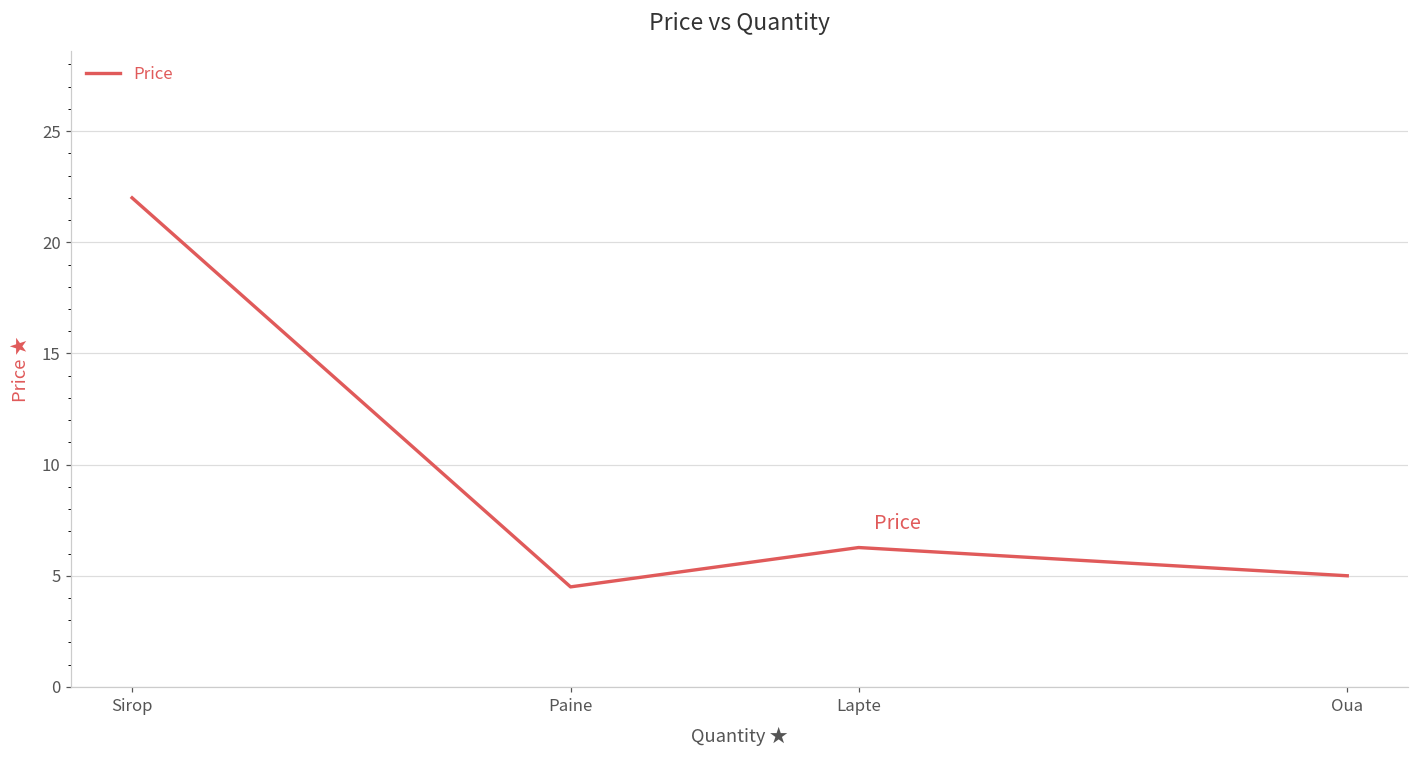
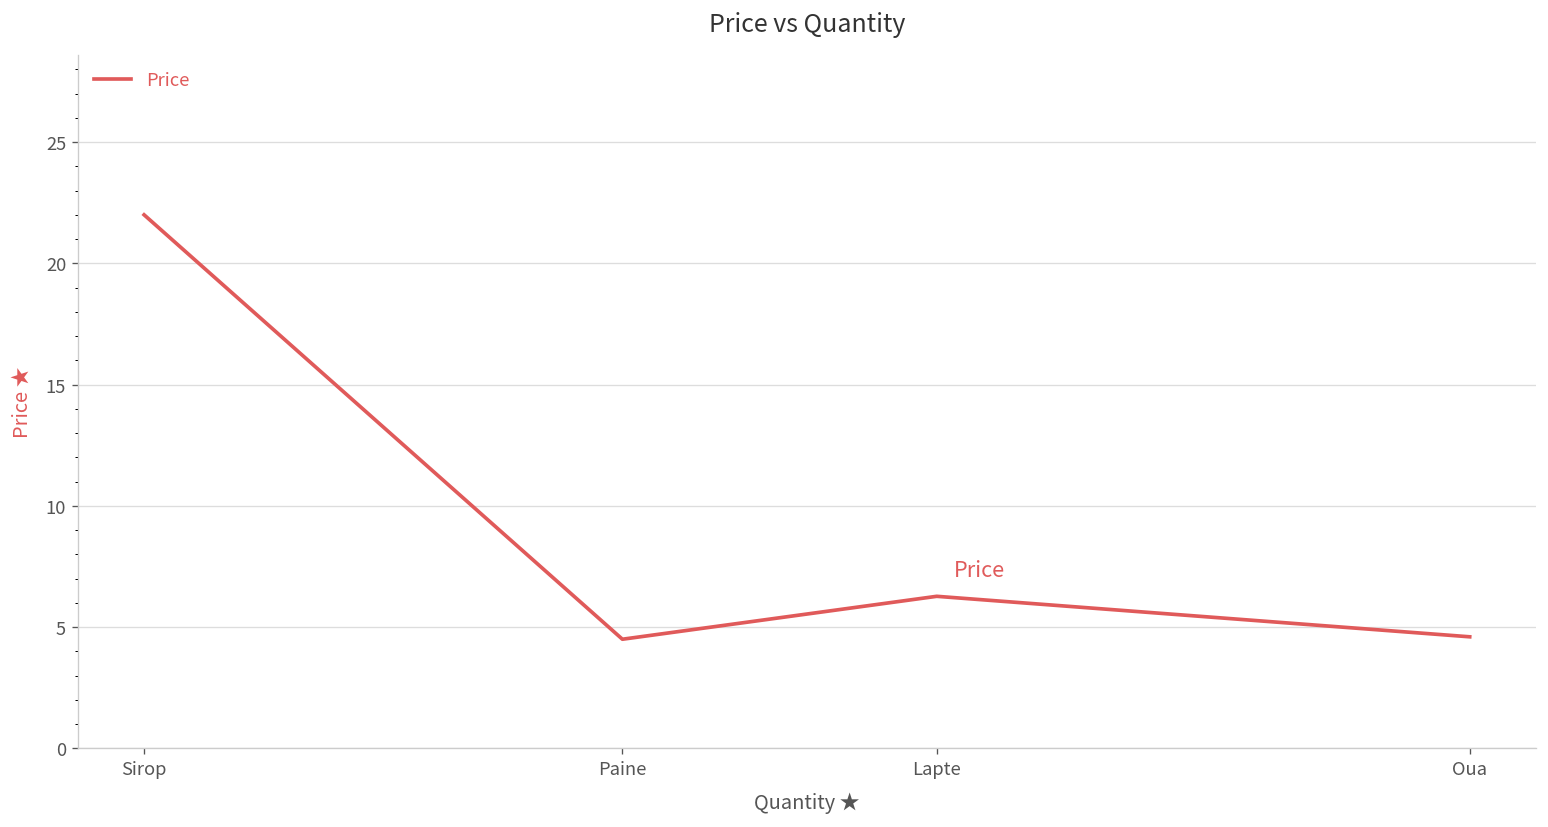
Oua: 5.0 -> 4.6
